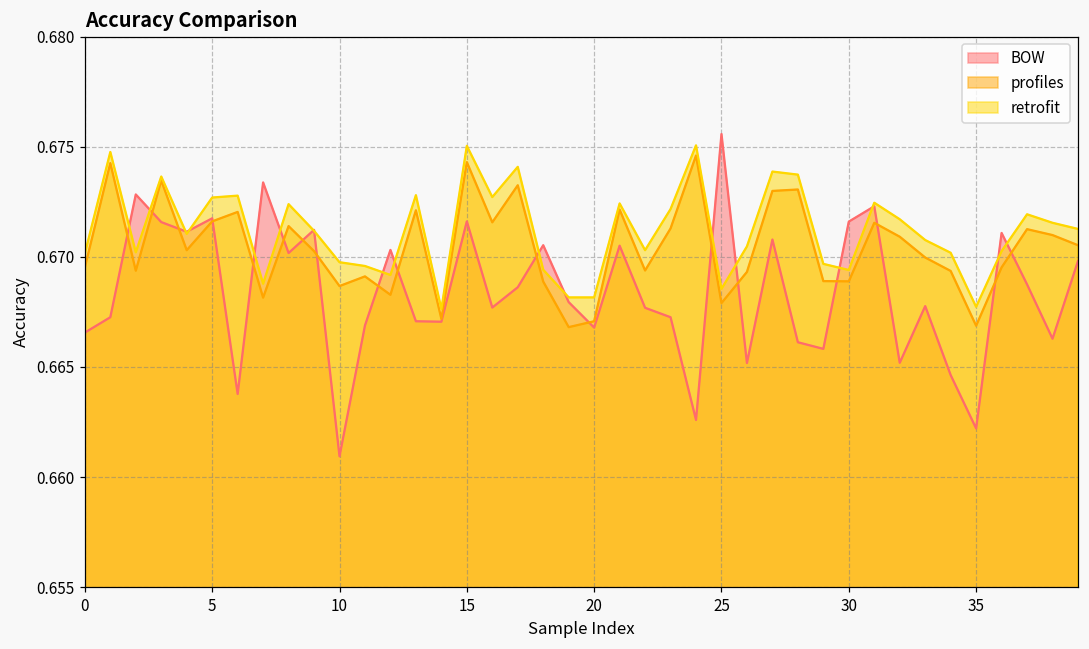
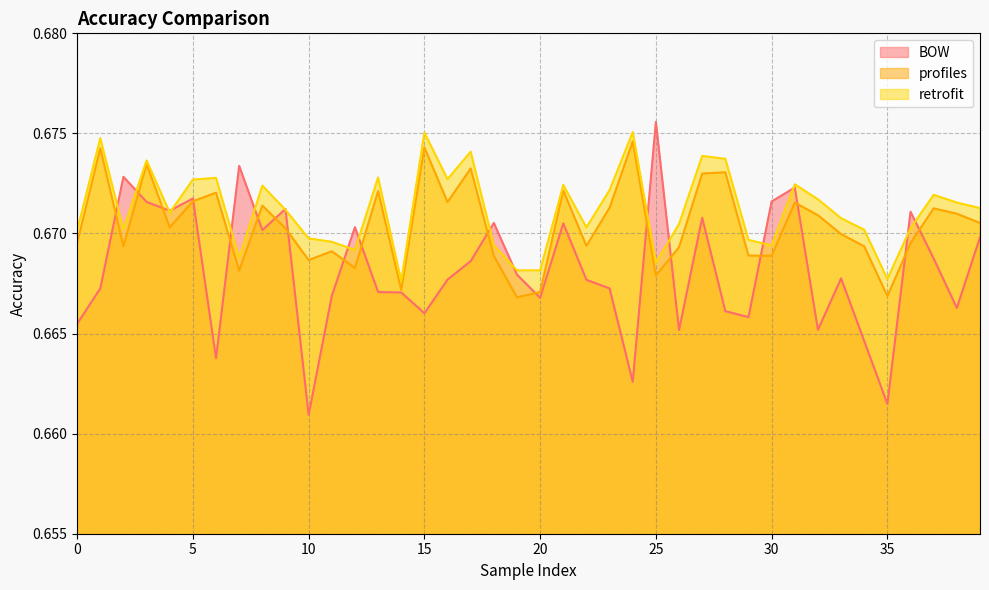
BOW, 0: 0.6666 -> 0.6655
BOW, 15: 0.6716 -> 0.6660
BOW, 35: 0.6622 -> 0.6615
